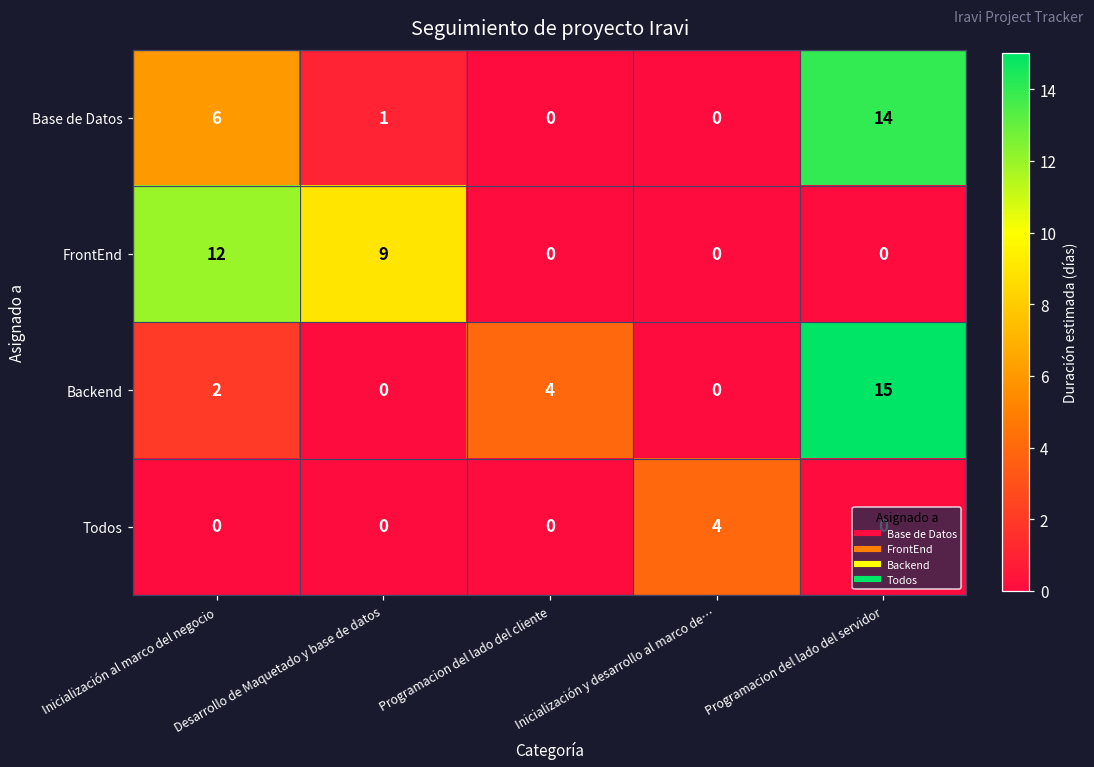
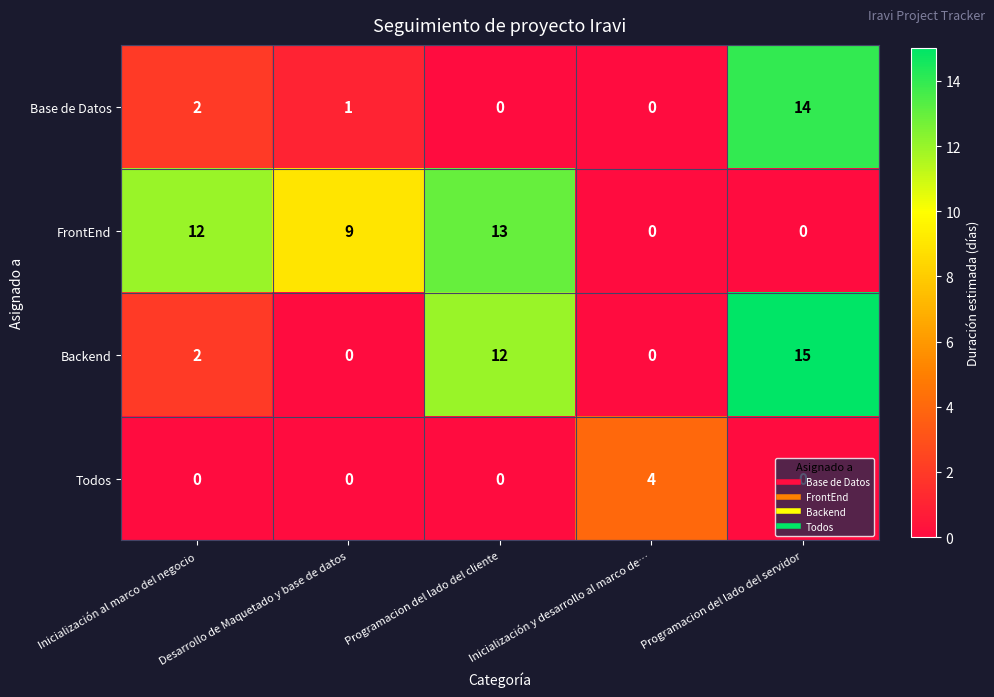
Base de Datos, Inicialización al marco del negocio: 6 -> 2
FrontEnd, Programacion del lado del cliente: 0 -> 13
Backend, Programacion del lado del cliente: 4 -> 12
